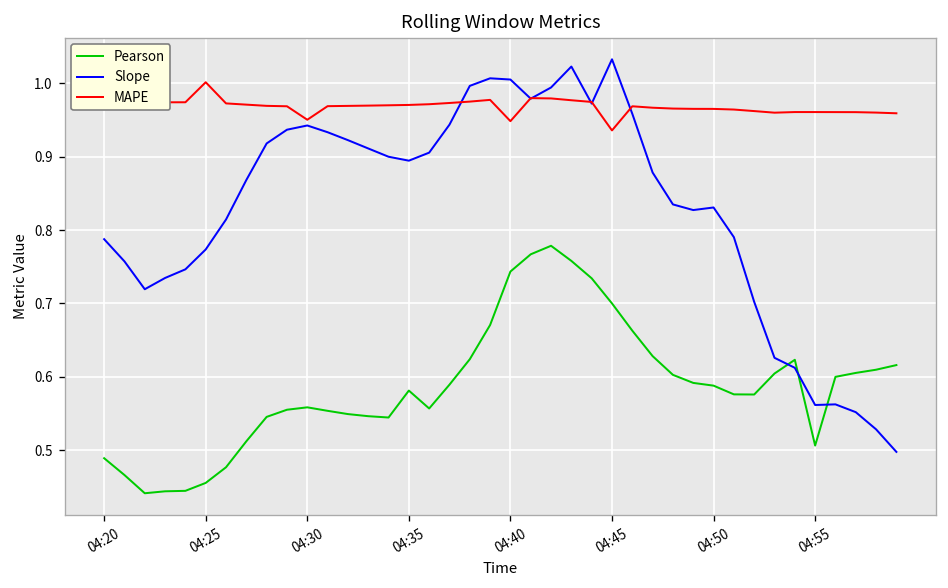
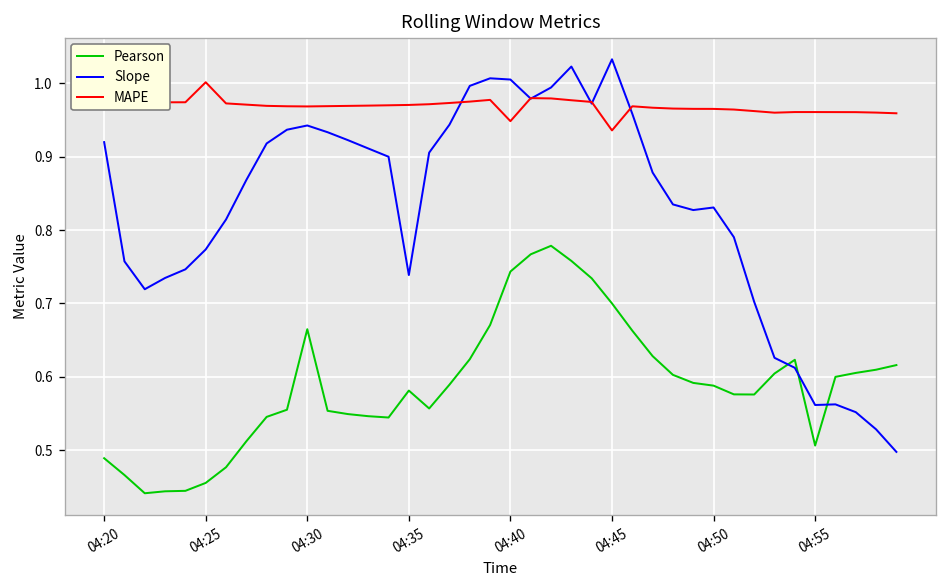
Slope, 04:20: 0.79 -> 0.92
Pearson, 04:30: 0.56 -> 0.66
MAPE, 04:30: 0.95 -> 0.97
Slope, 04:35: 0.89 -> 0.74
